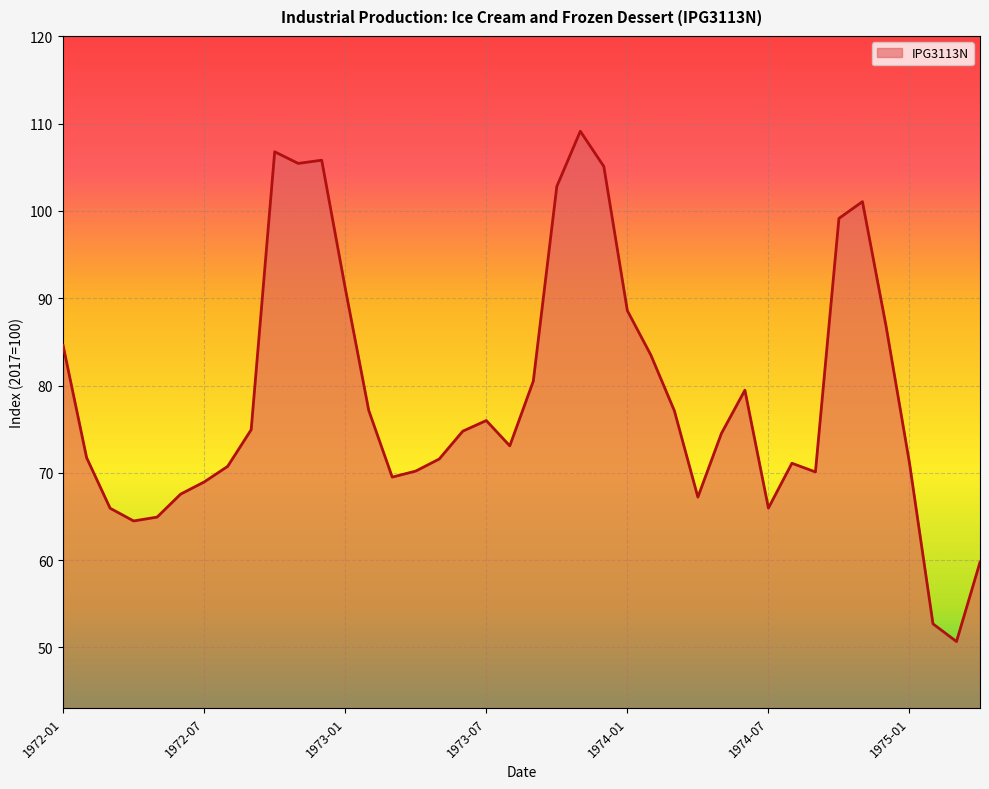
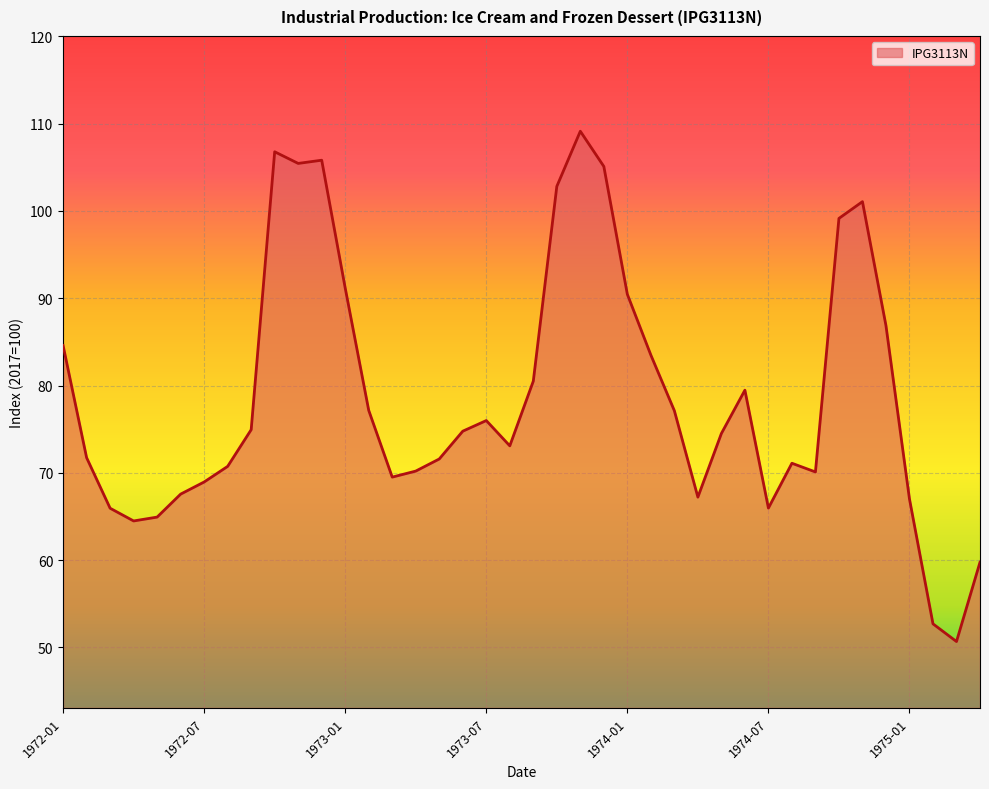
1974-01: 89 -> 90
1975-01: 71 -> 67
